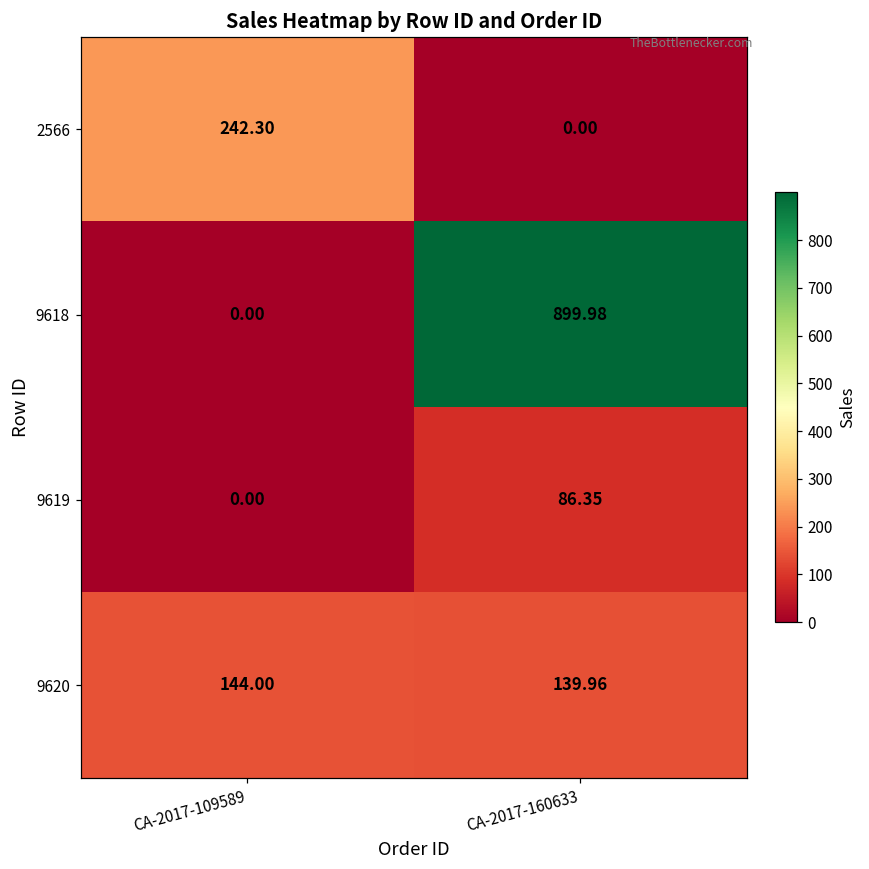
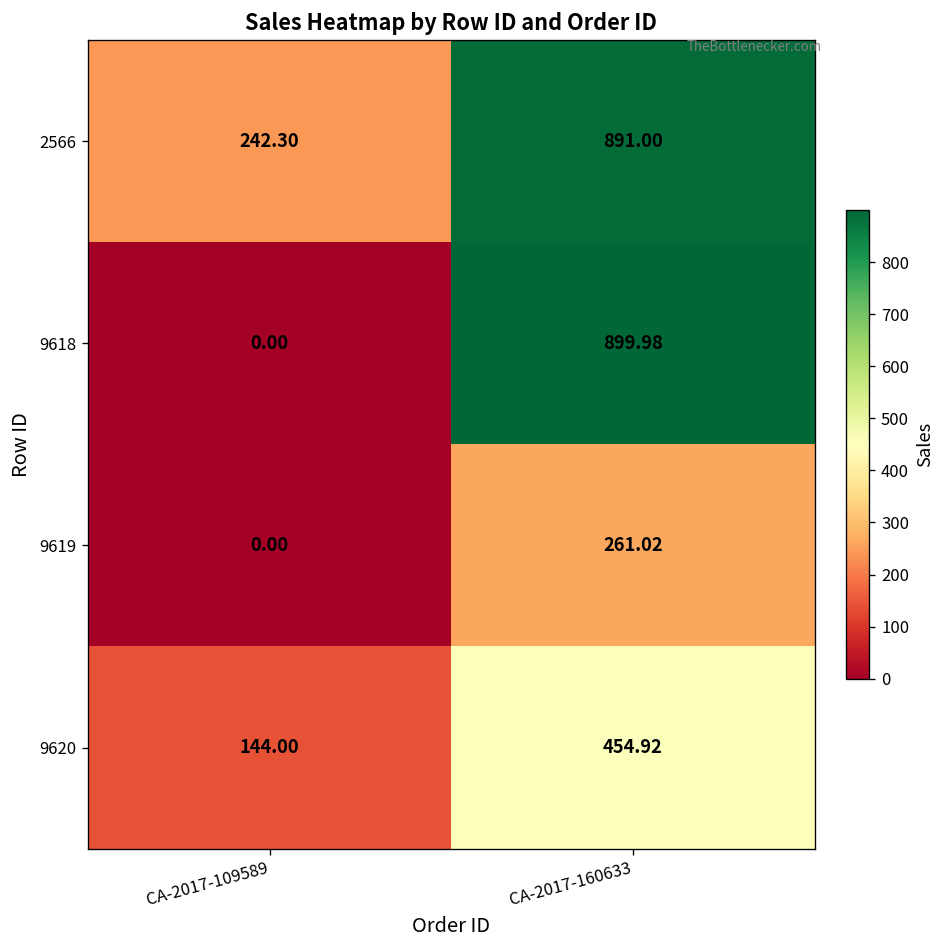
2566, CA-2017-160633: 0.00 -> 891.00
9619, CA-2017-160633: 86.35 -> 261.02
9620, CA-2017-160633: 139.96 -> 454.92
